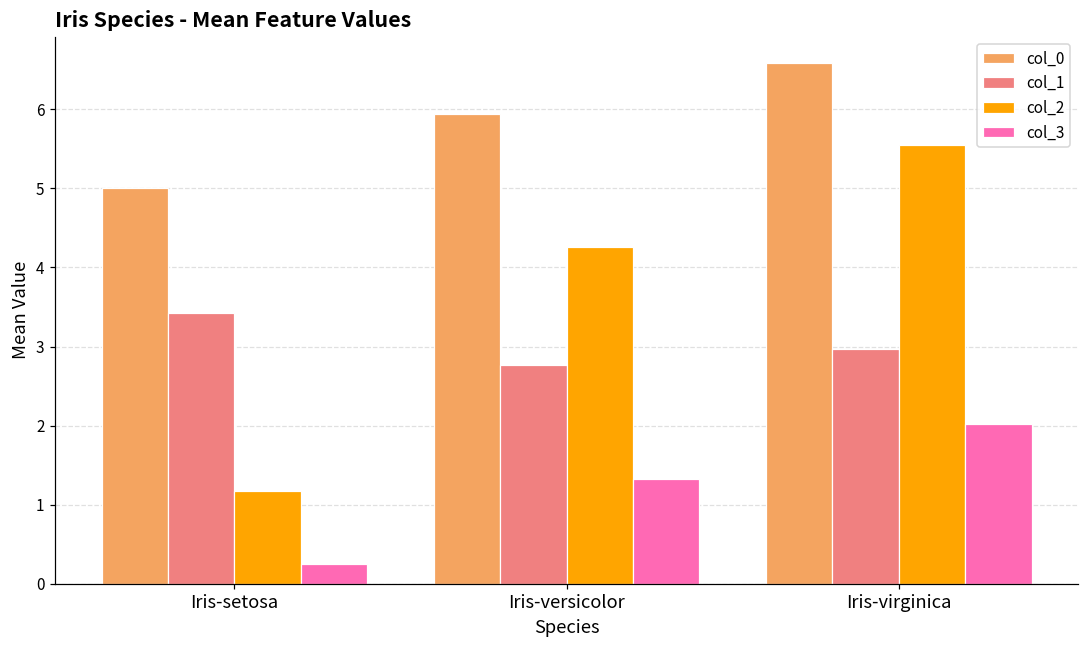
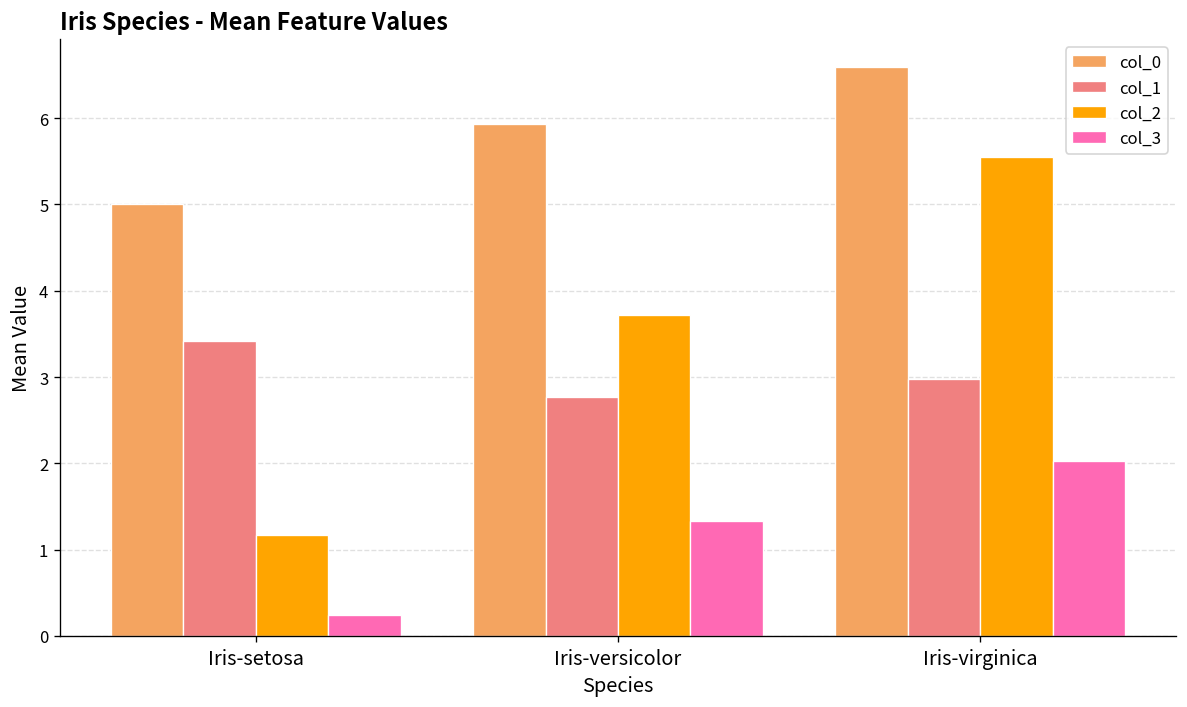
col_2, Iris-versicolor: 4.3 -> 3.7
